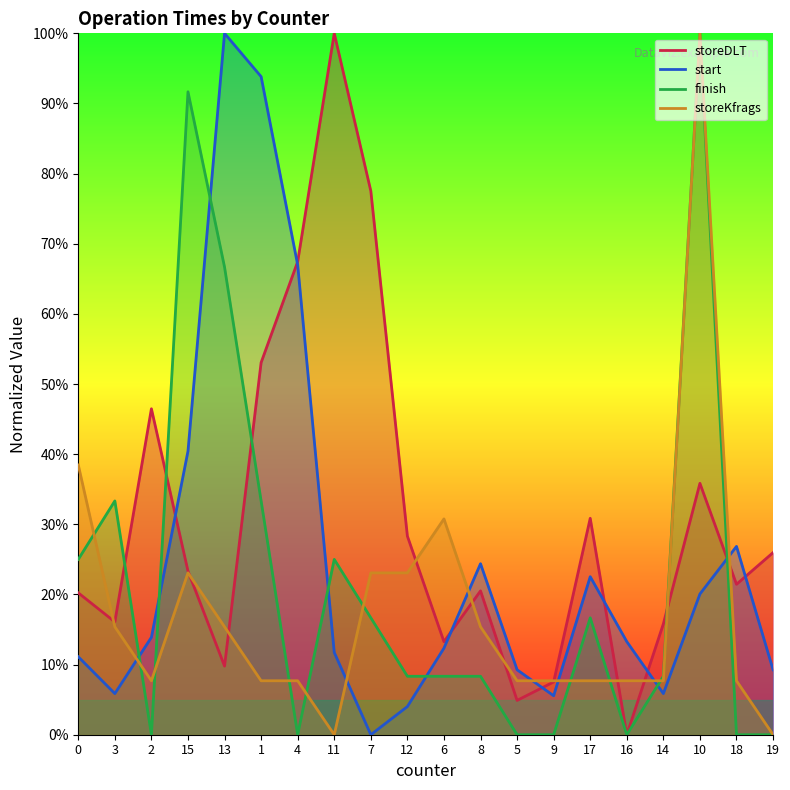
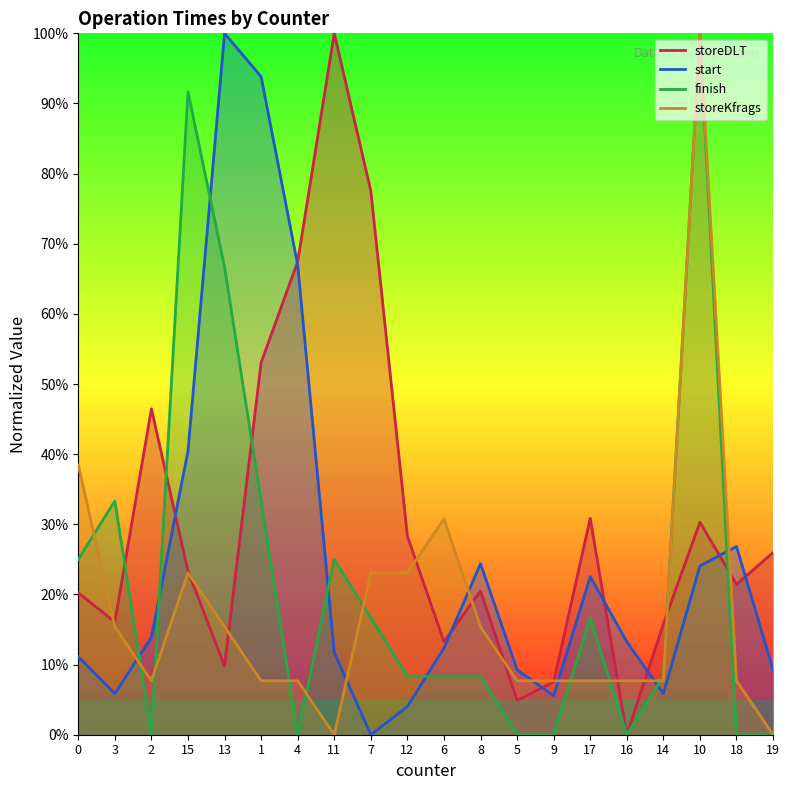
storeDLT, 10: 36% -> 30%
start, 10: 20% -> 24%
